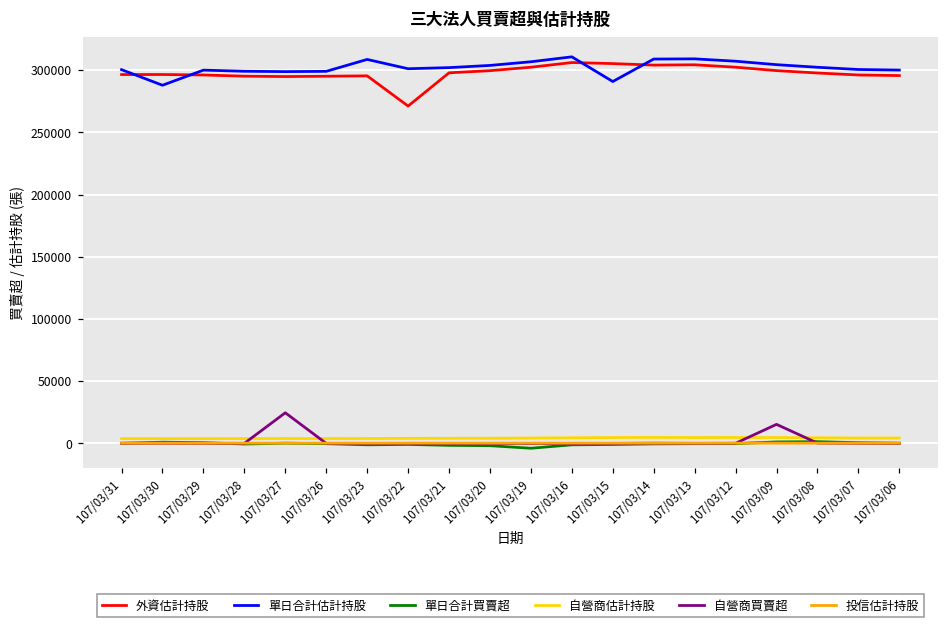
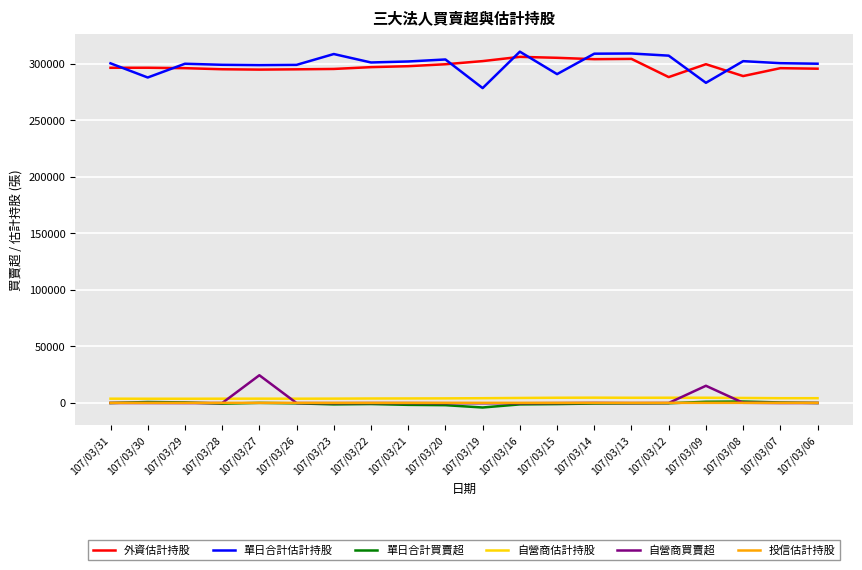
外資估計持股, 107/03/22: 271000 -> 297000
單日合計估計持股, 107/03/19: 307000 -> 279000
外資估計持股, 107/03/12: 302000 -> 288000
單日合計估計持股, 107/03/09: 304000 -> 283000
外資估計持股, 107/03/08: 298000 -> 289000
